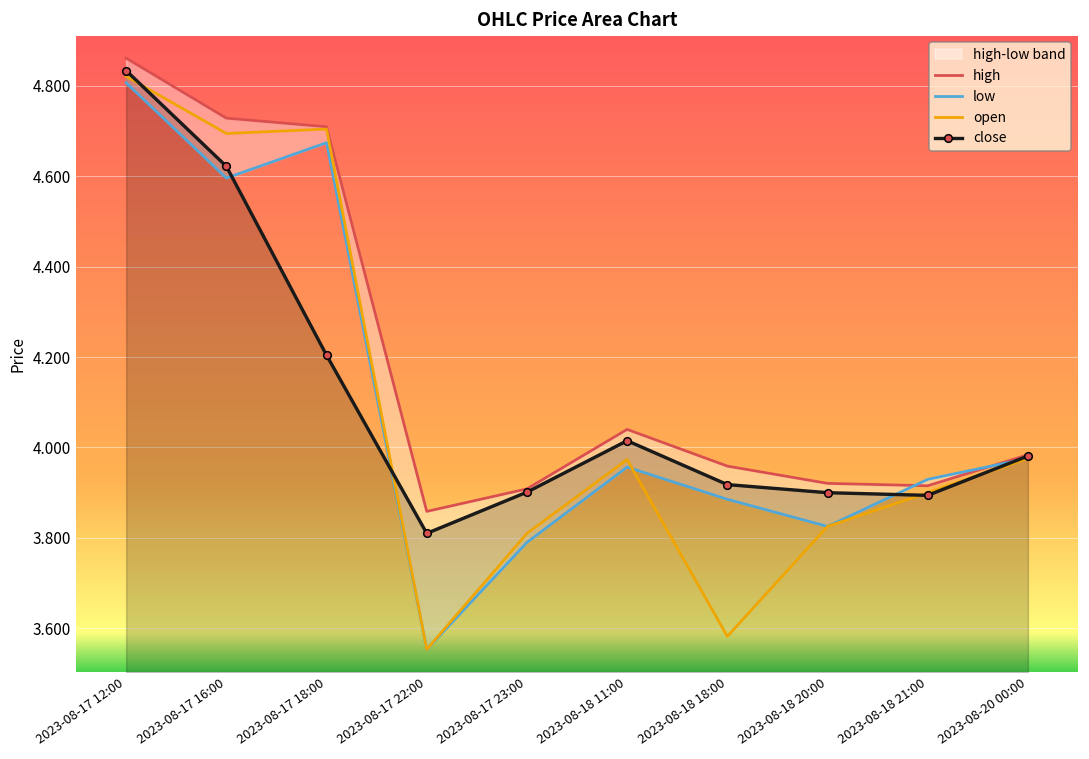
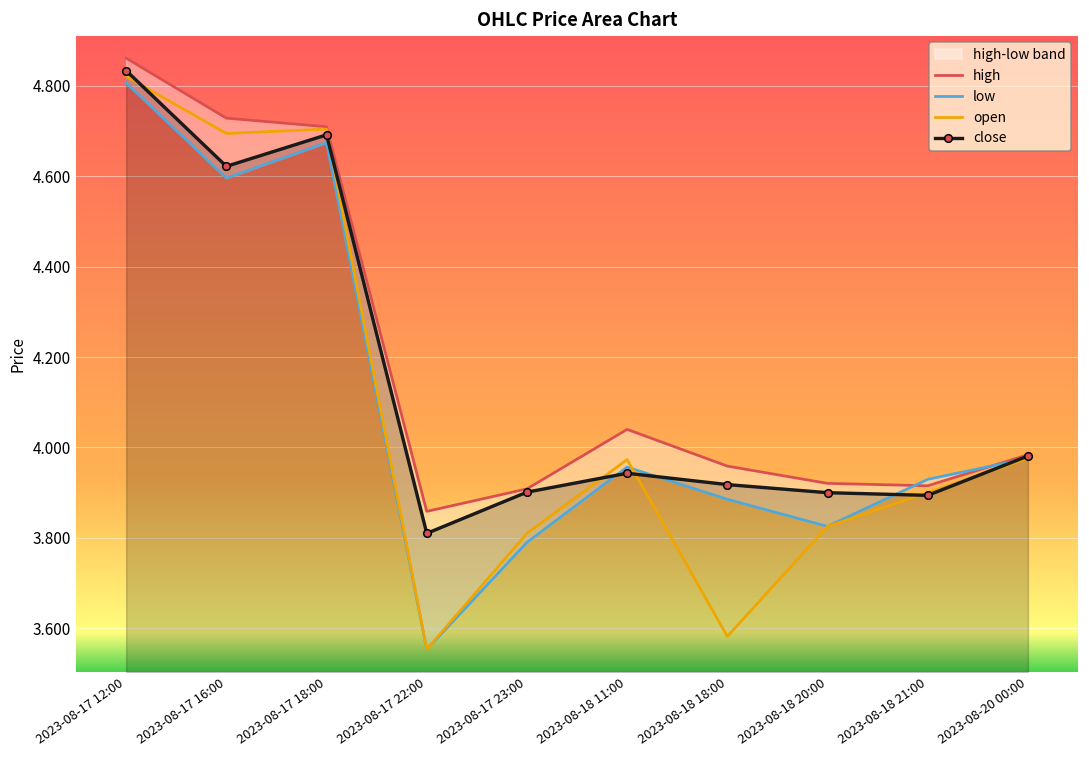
close, 2023-08-17 18:00: 4.20 -> 4.69
close, 2023-08-18 11:00: 4.02 -> 3.94
